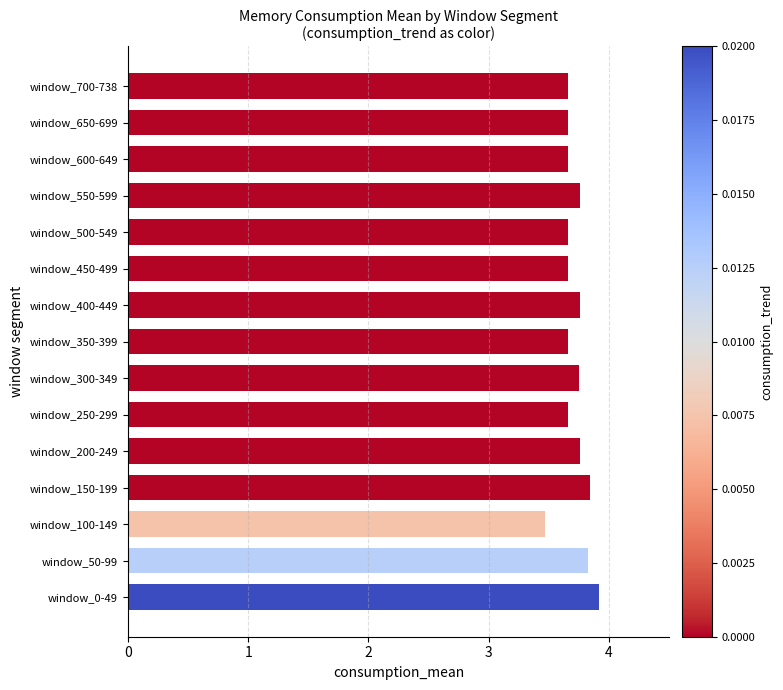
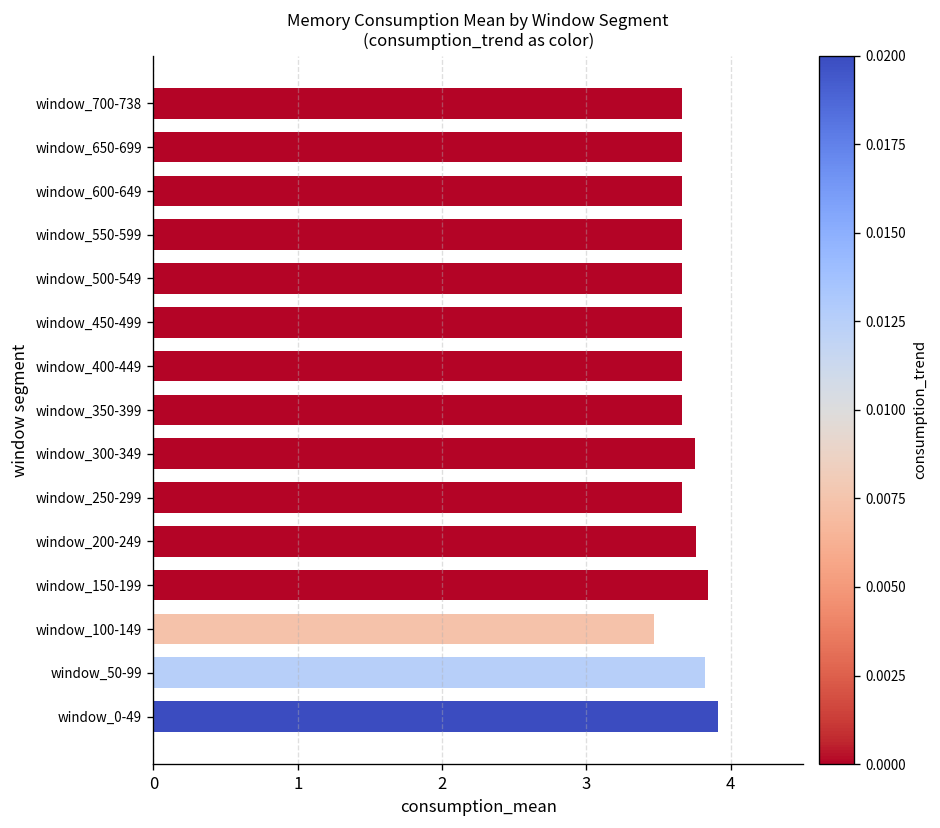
window_550-599: 3.76 -> 3.66
window_400-449: 3.76 -> 3.66
